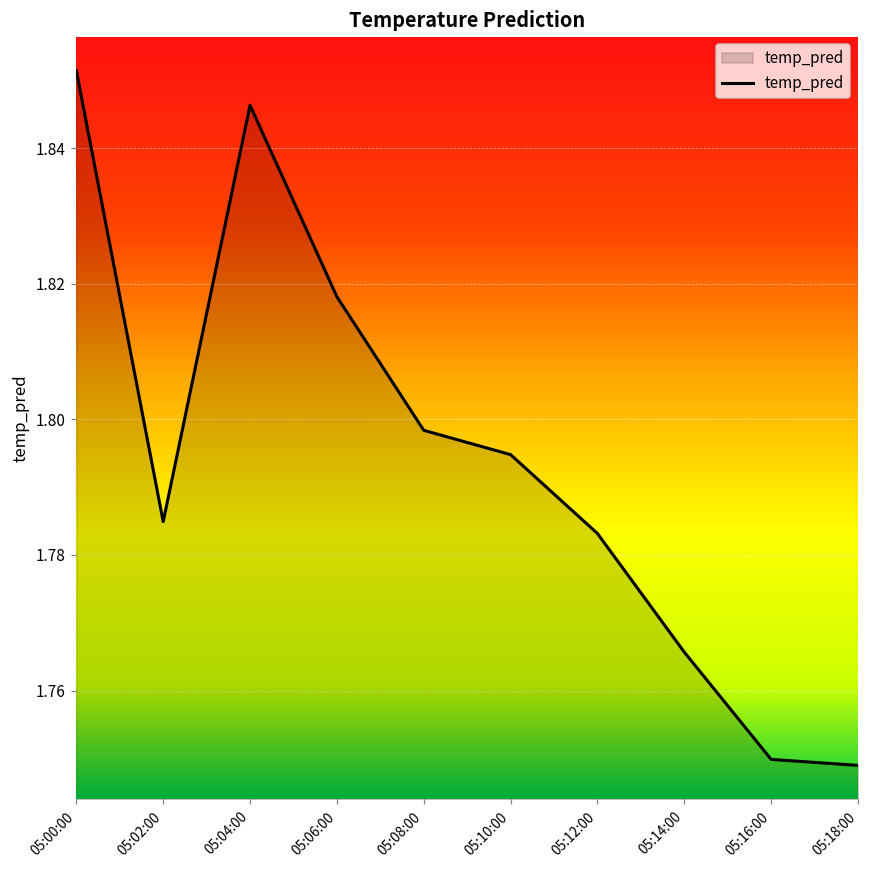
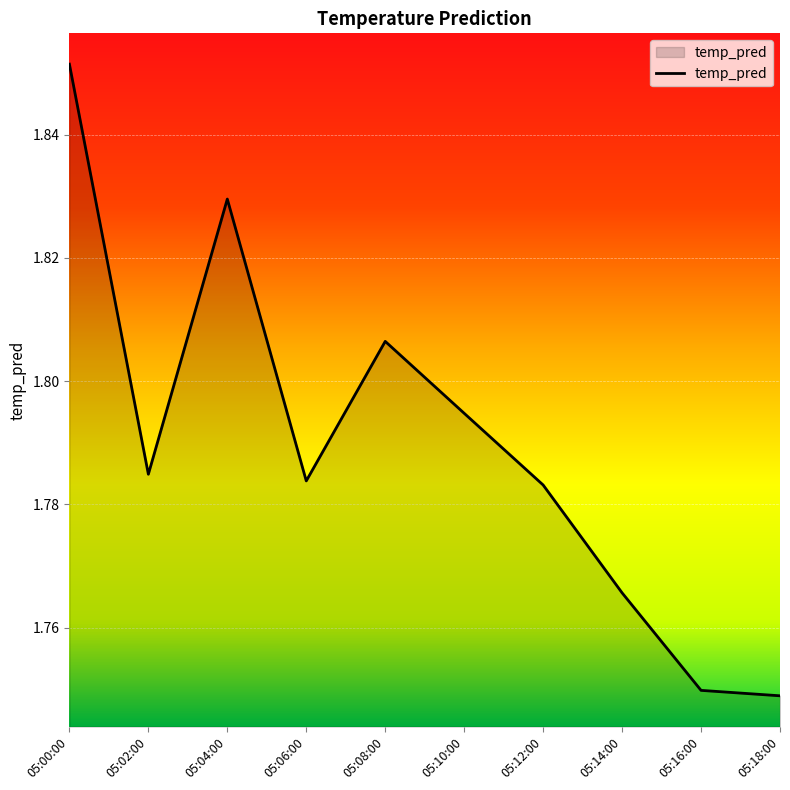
05:04:00: 1.846 -> 1.830
05:06:00: 1.818 -> 1.784
05:08:00: 1.798 -> 1.806
